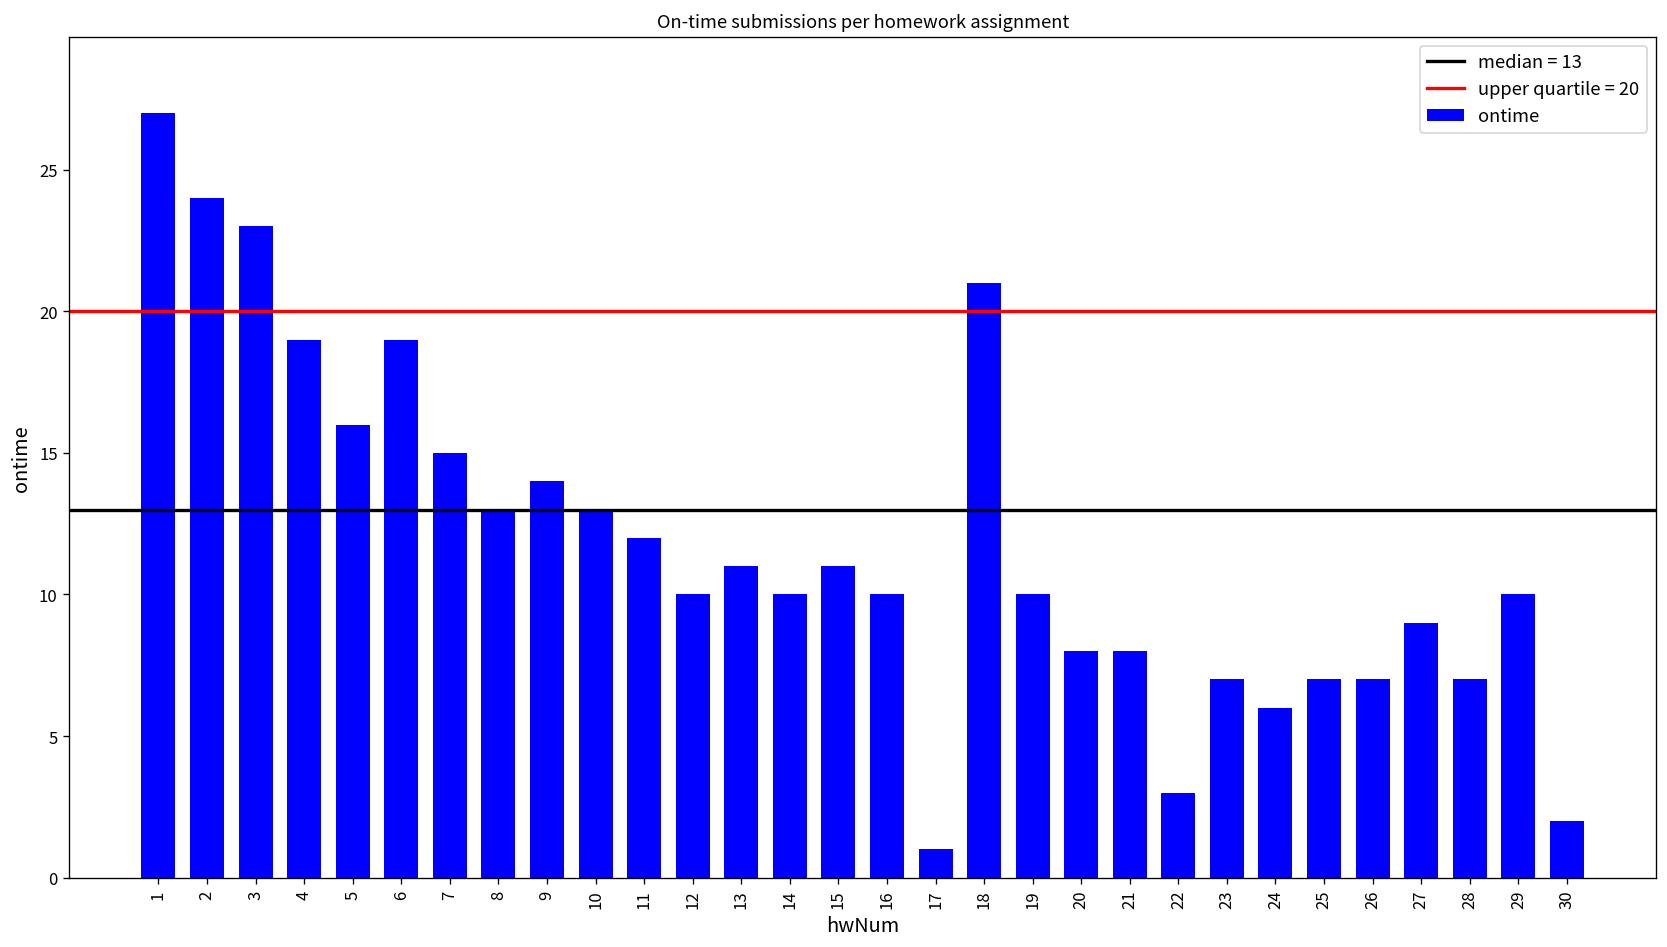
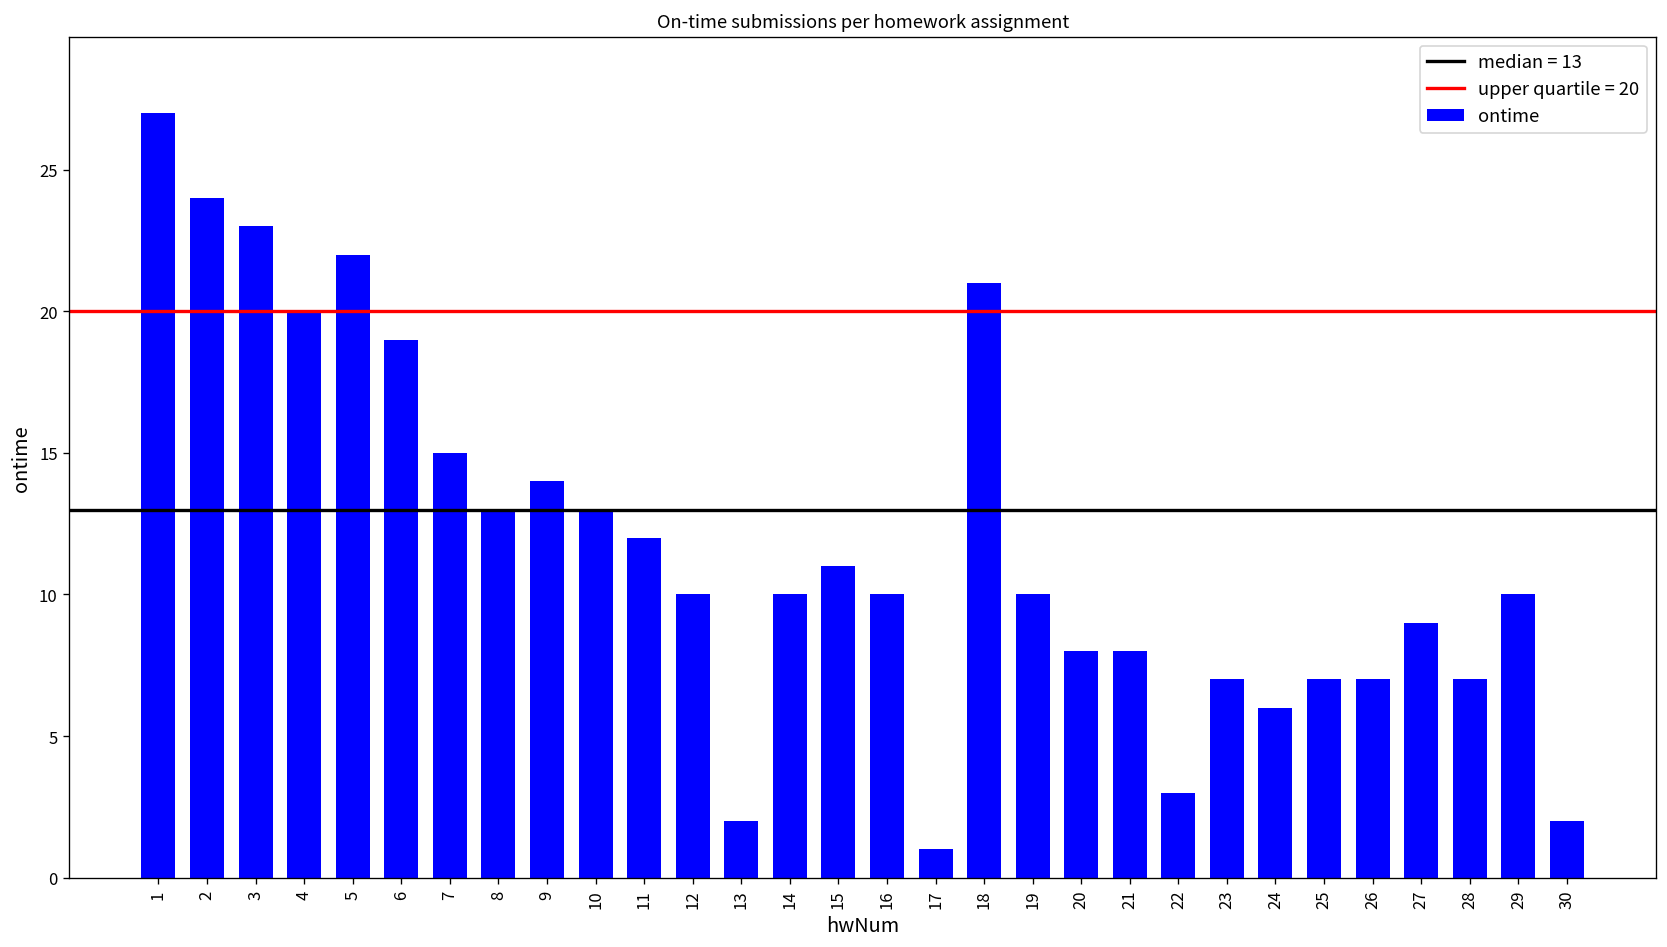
4: 19 -> 20
5: 16 -> 22
13: 11 -> 2
